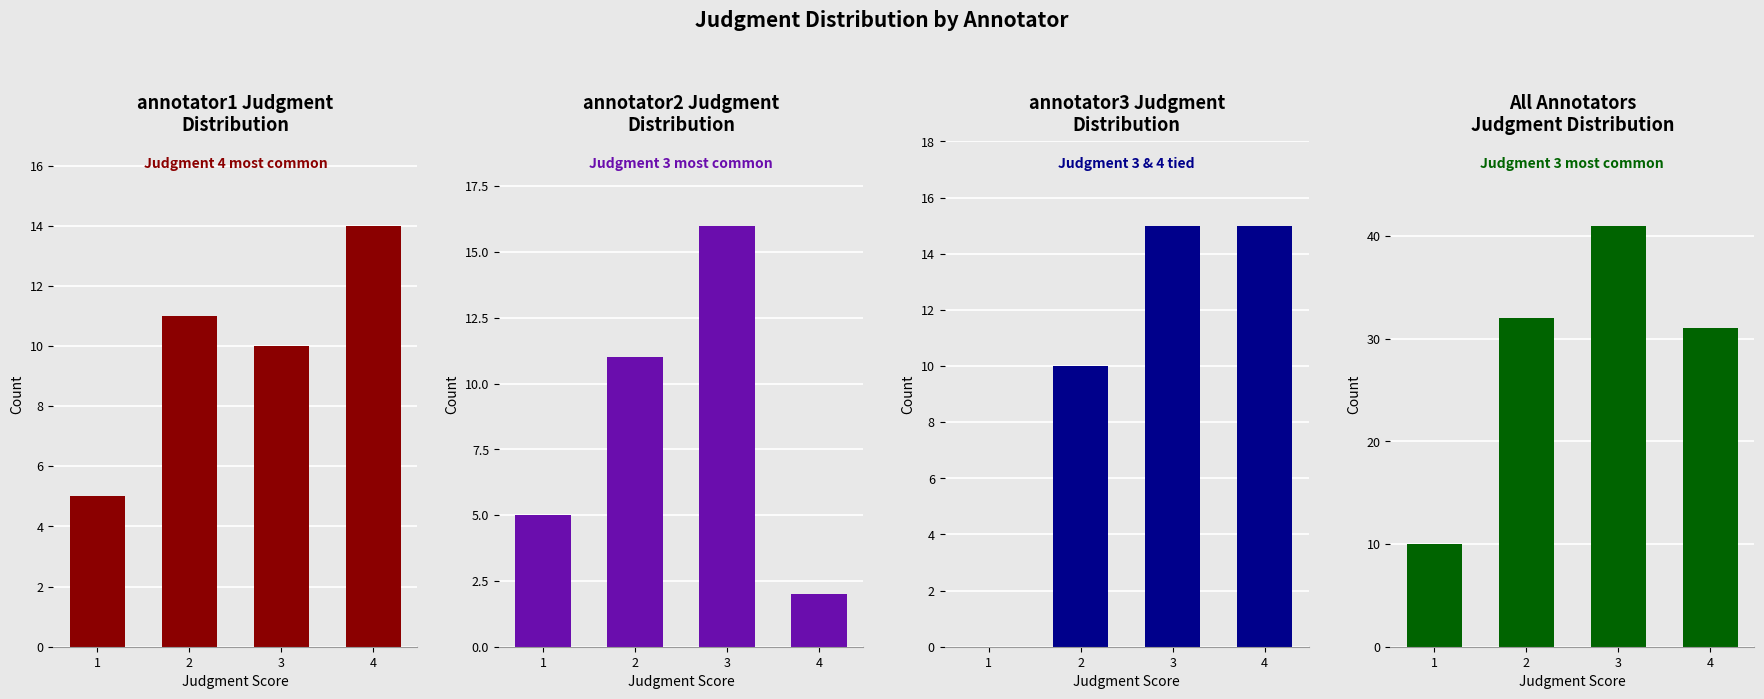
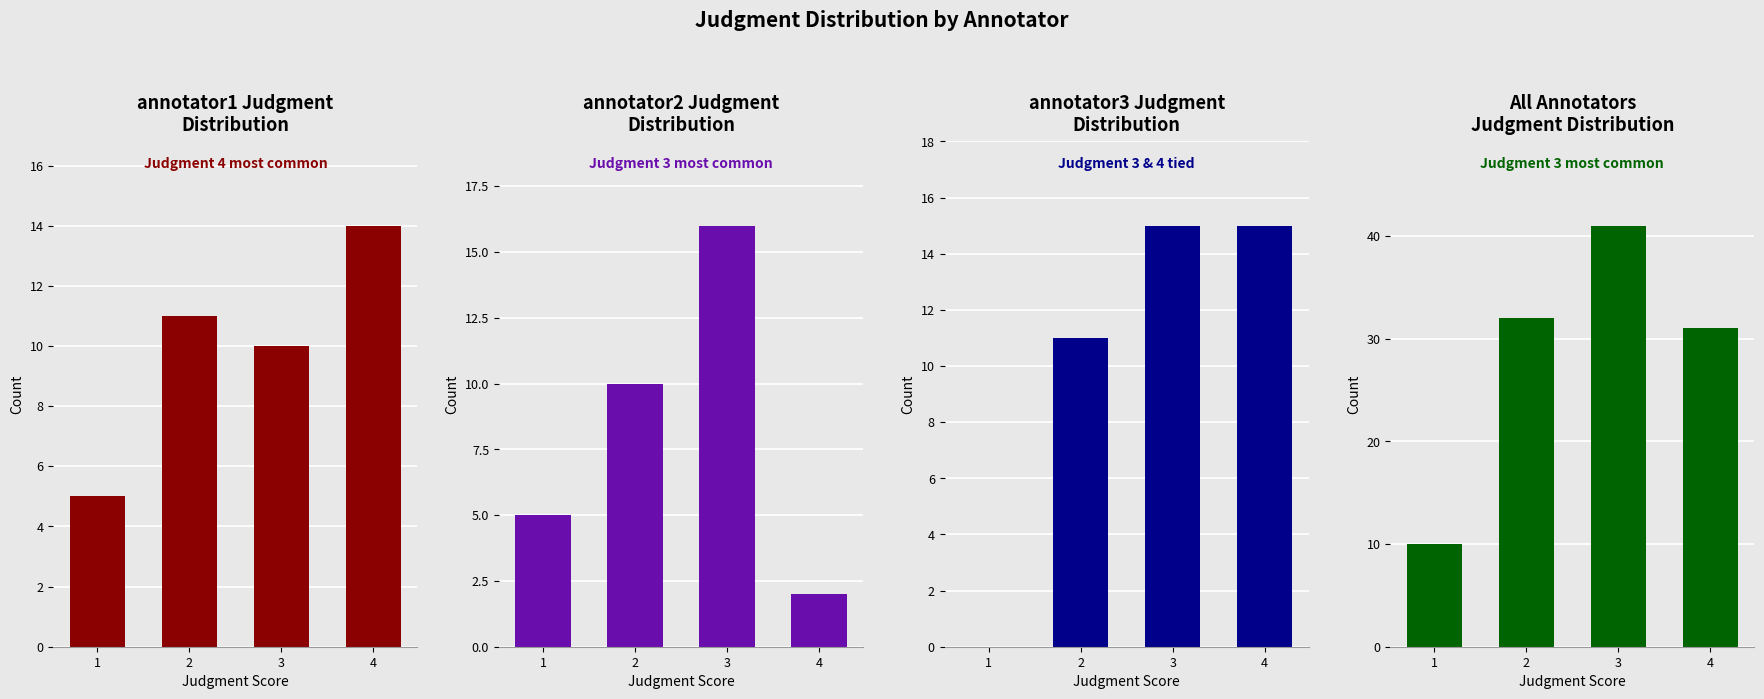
annotator2 Judgment Distribution, 2: 11 -> 10
annotator3 Judgment Distribution, 2: 10 -> 11
